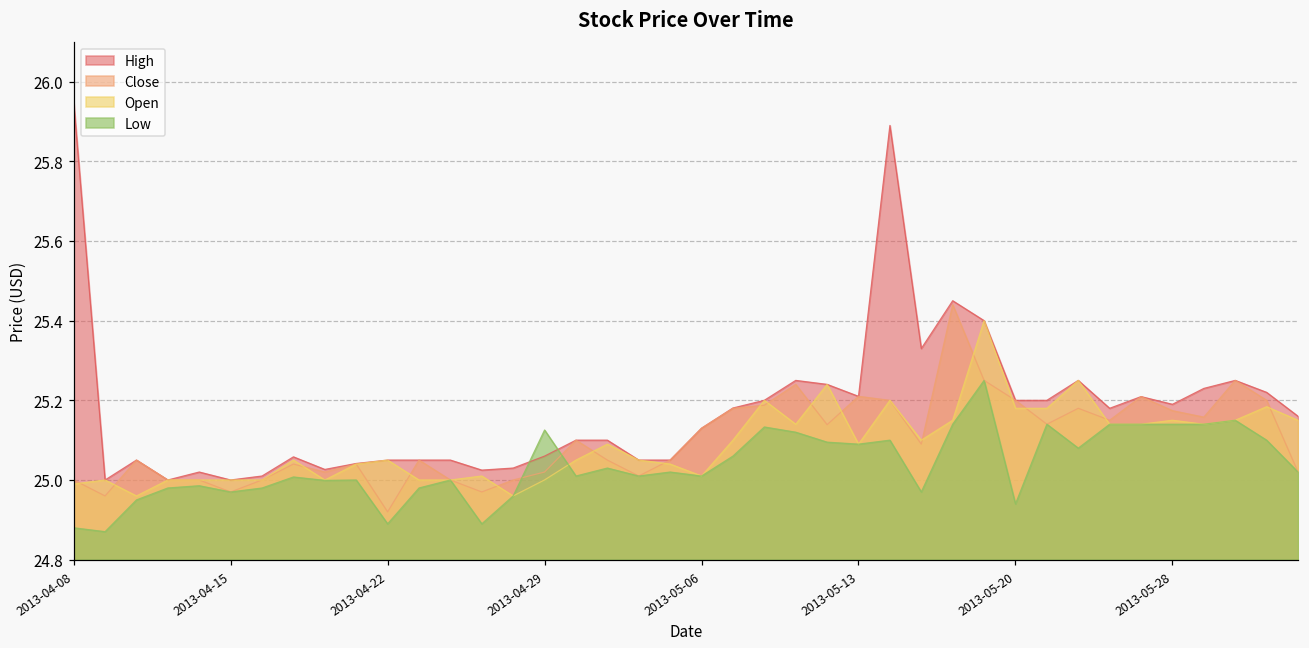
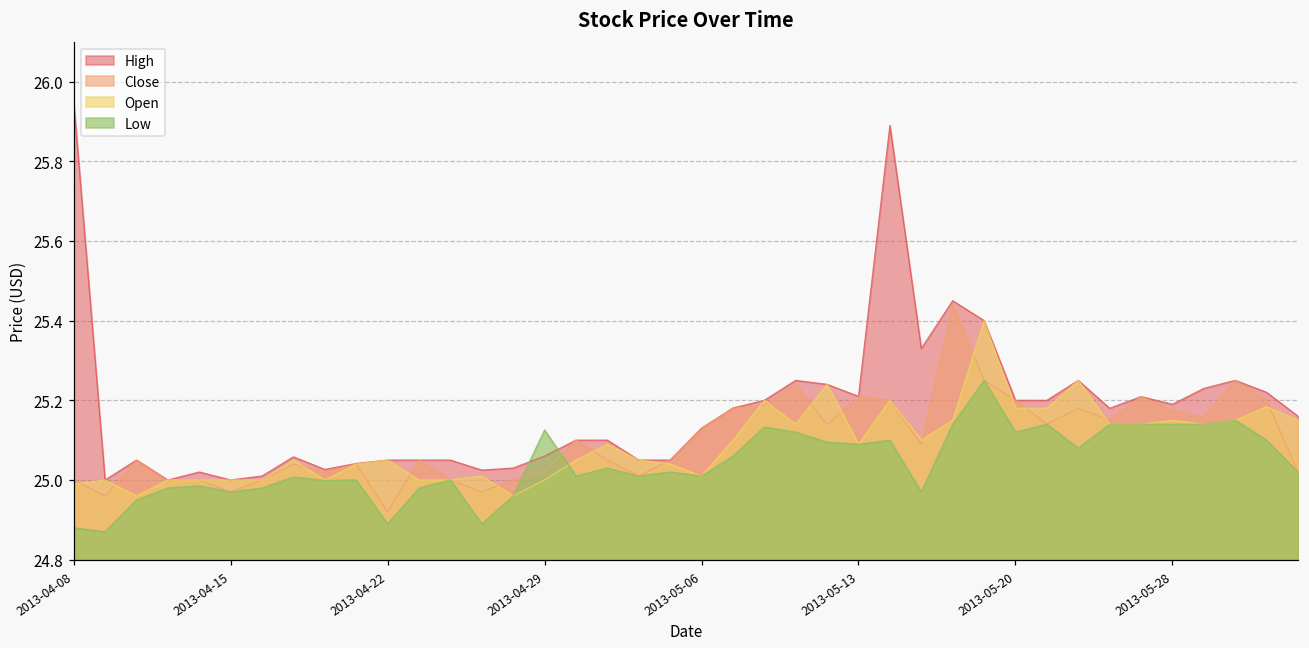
Low, 2013-05-20: 24.94 -> 25.12
